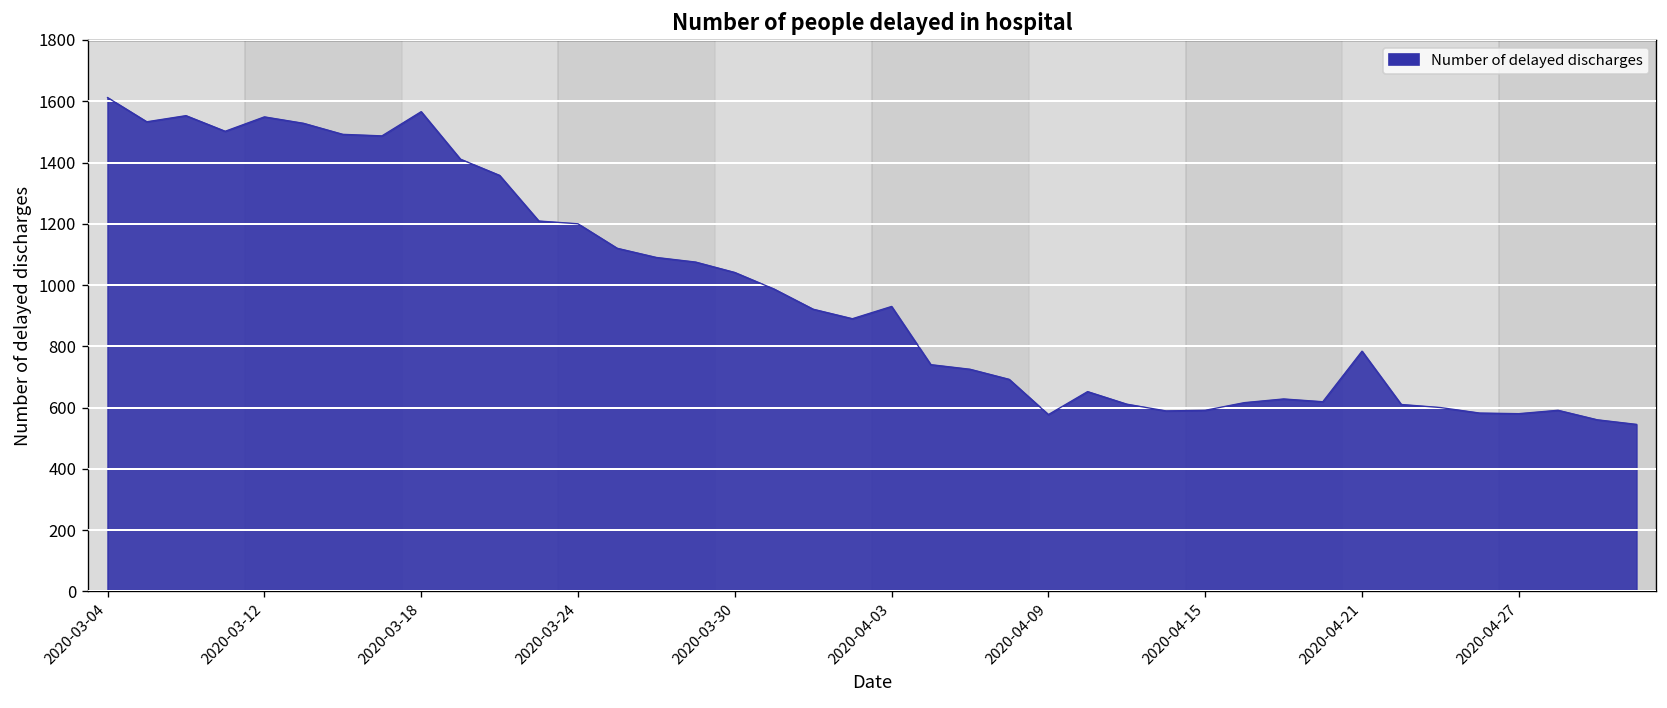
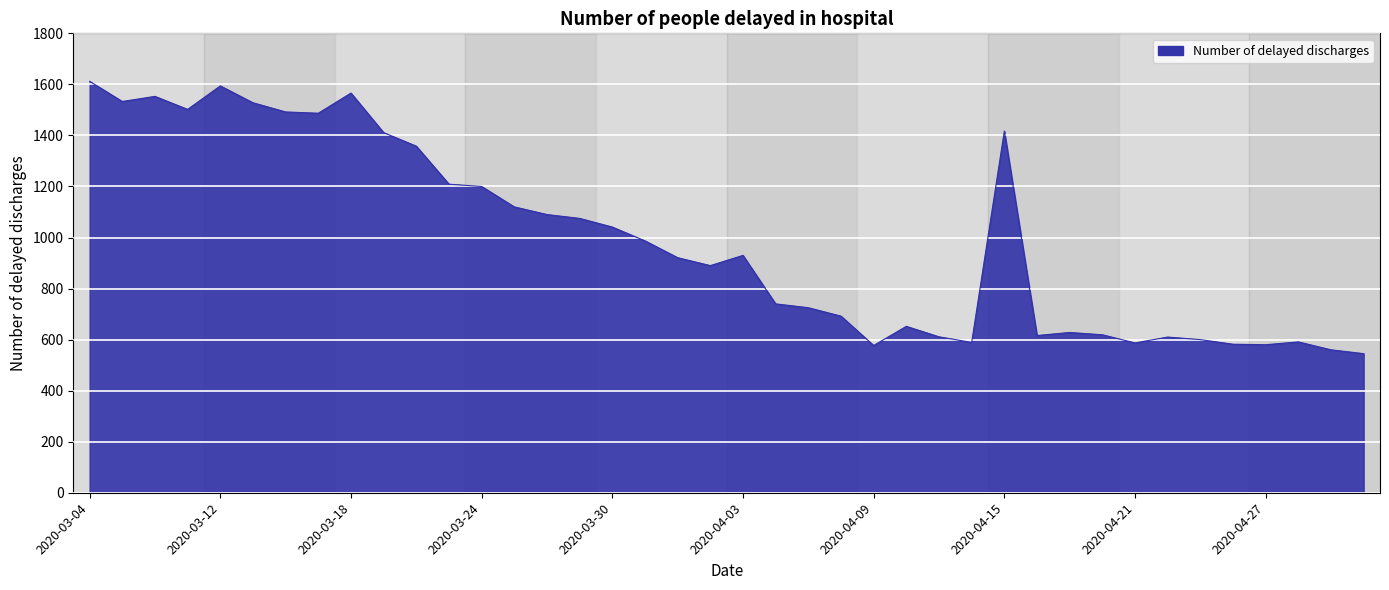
2020-03-12: 1550 -> 1590
2020-04-15: 590 -> 1420
2020-04-21: 780 -> 590
